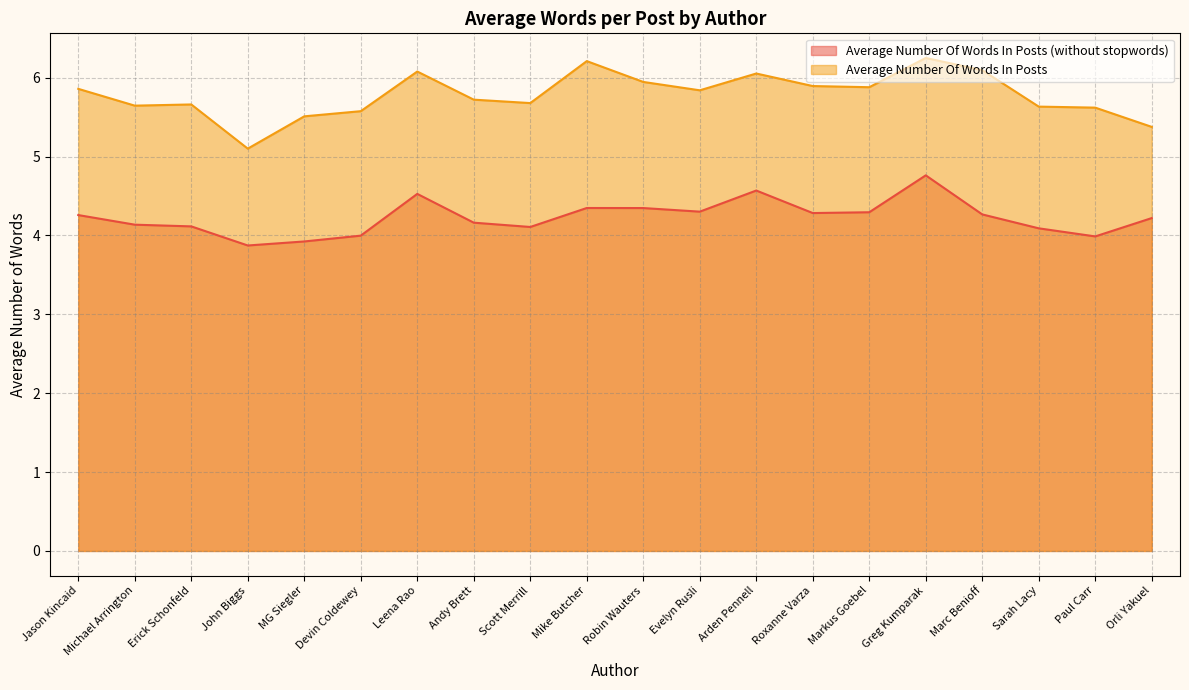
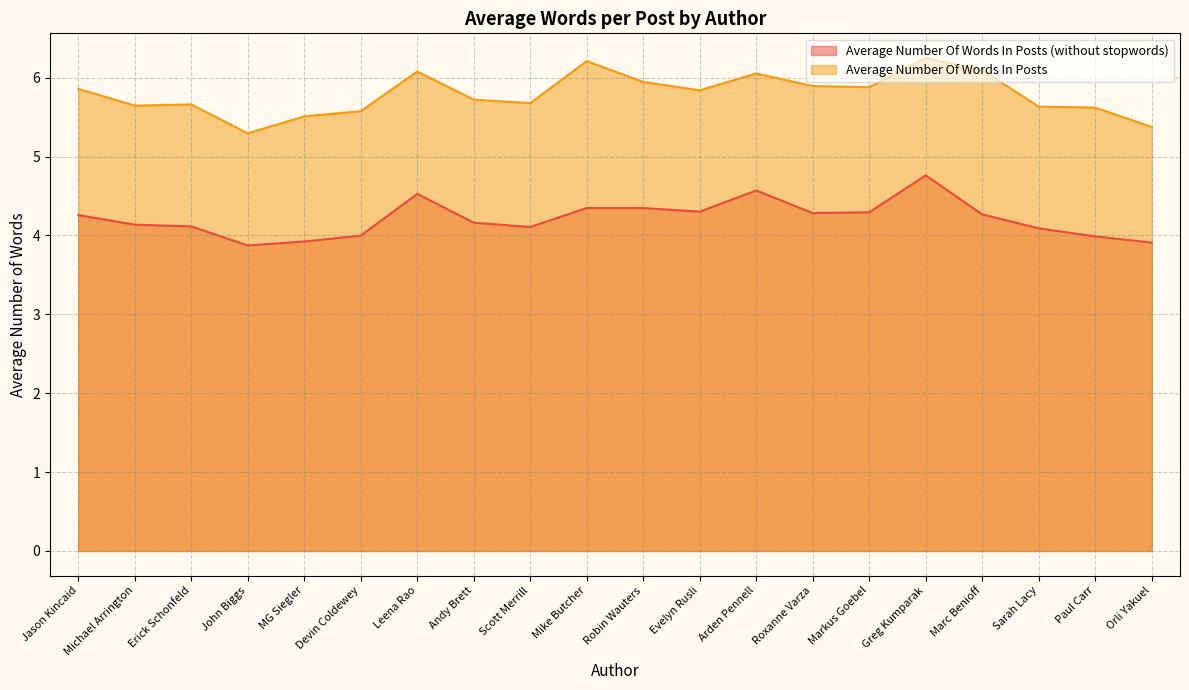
Average Number Of Words In Posts, John Biggs: 5.1 -> 5.3
Average Number Of Words In Posts (without stopwords), Orli Yakuel: 4.2 -> 3.9
